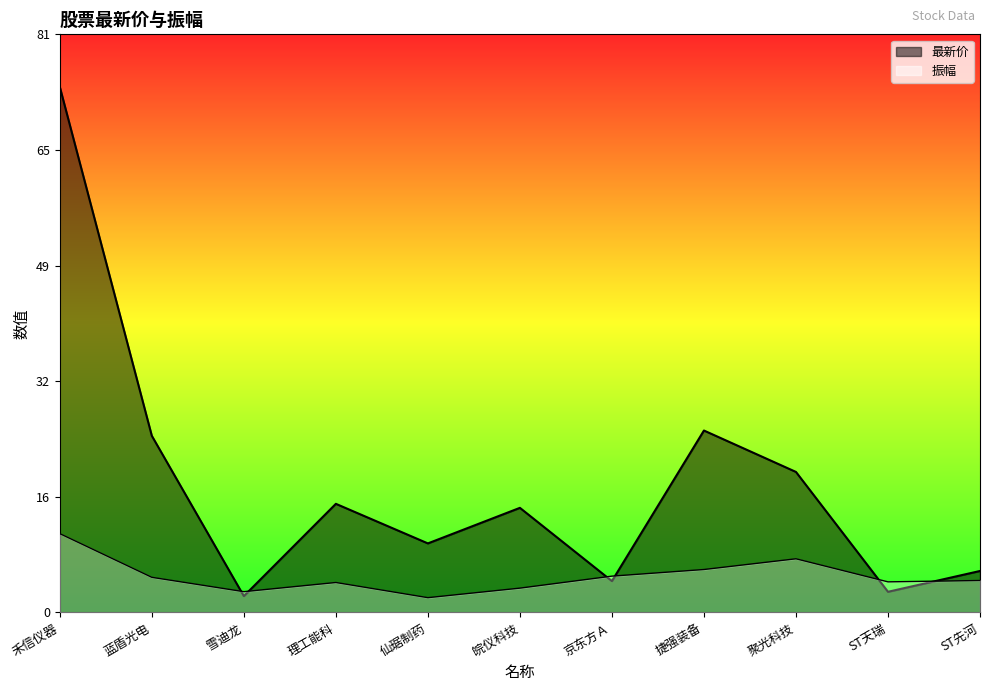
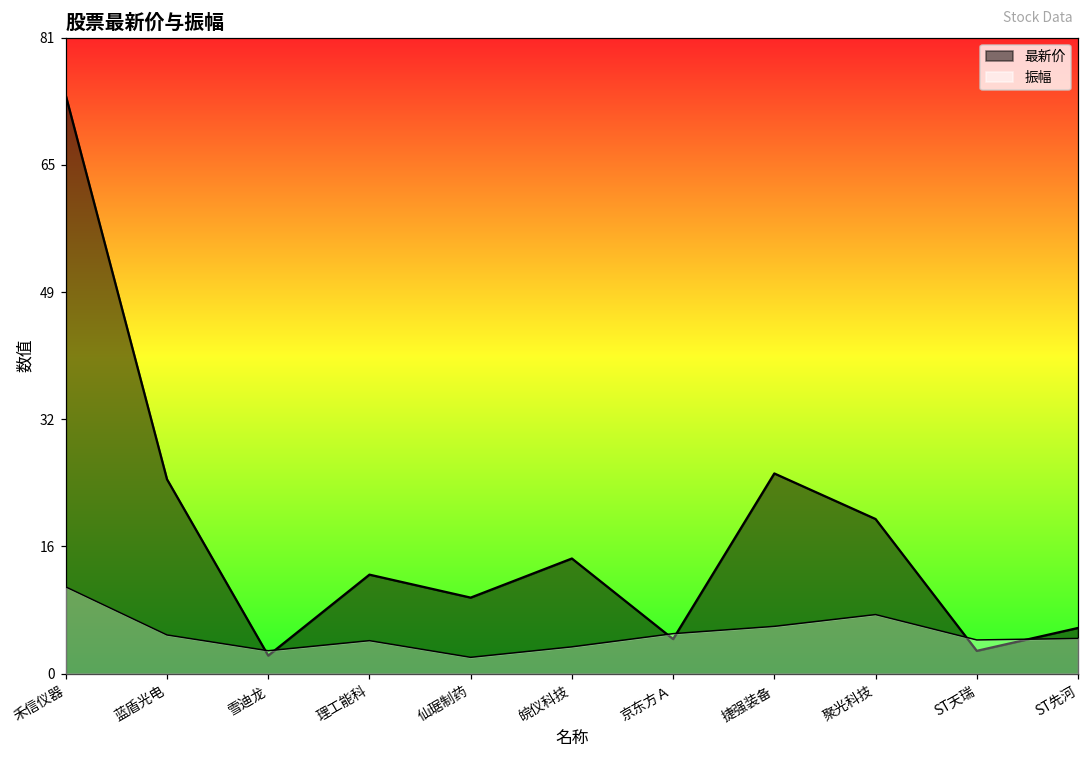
最新价, 理工能科: 15 -> 13
